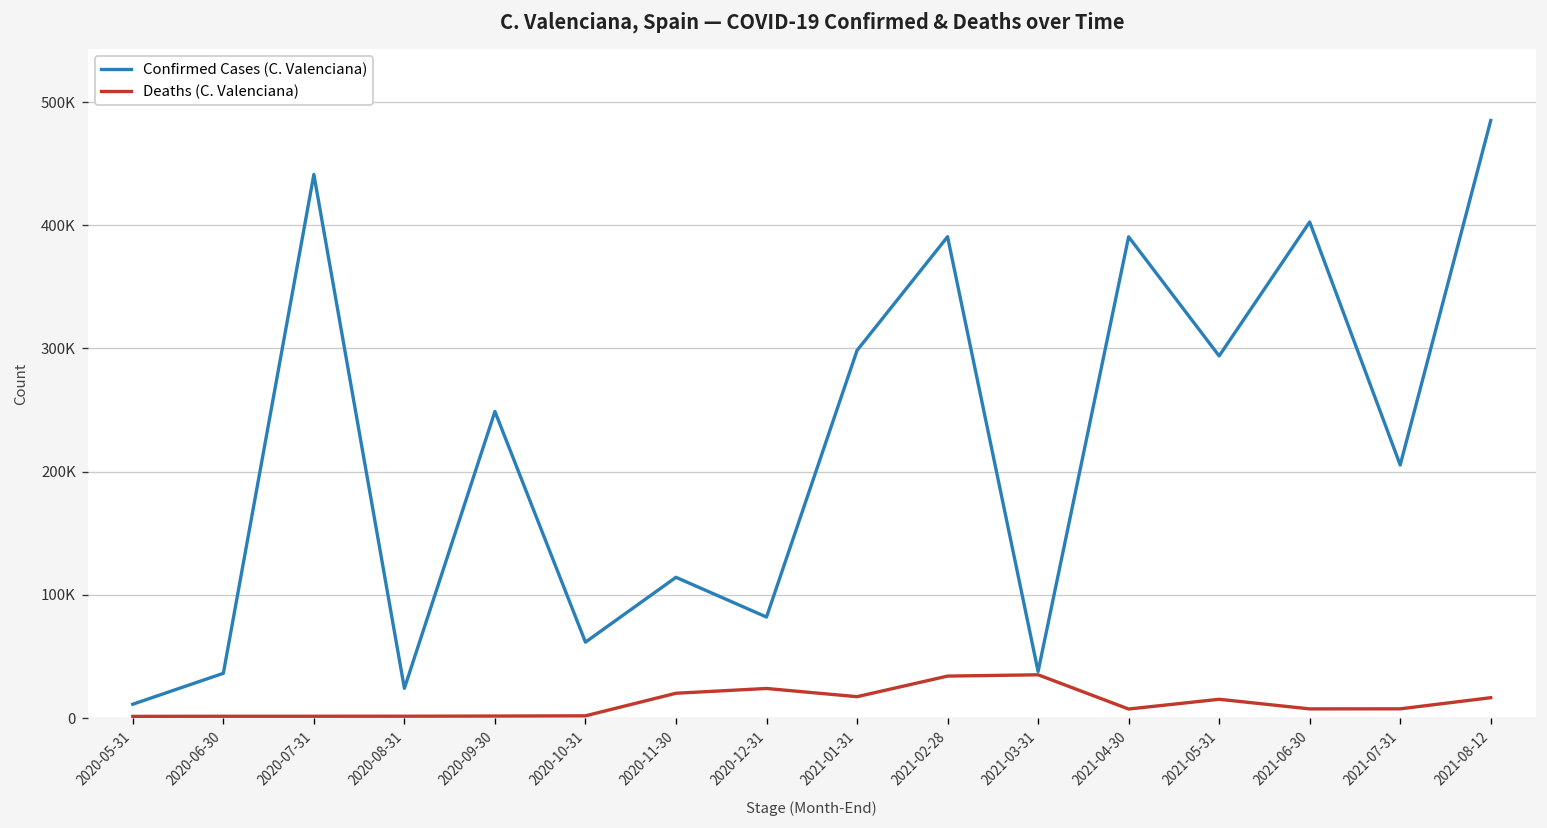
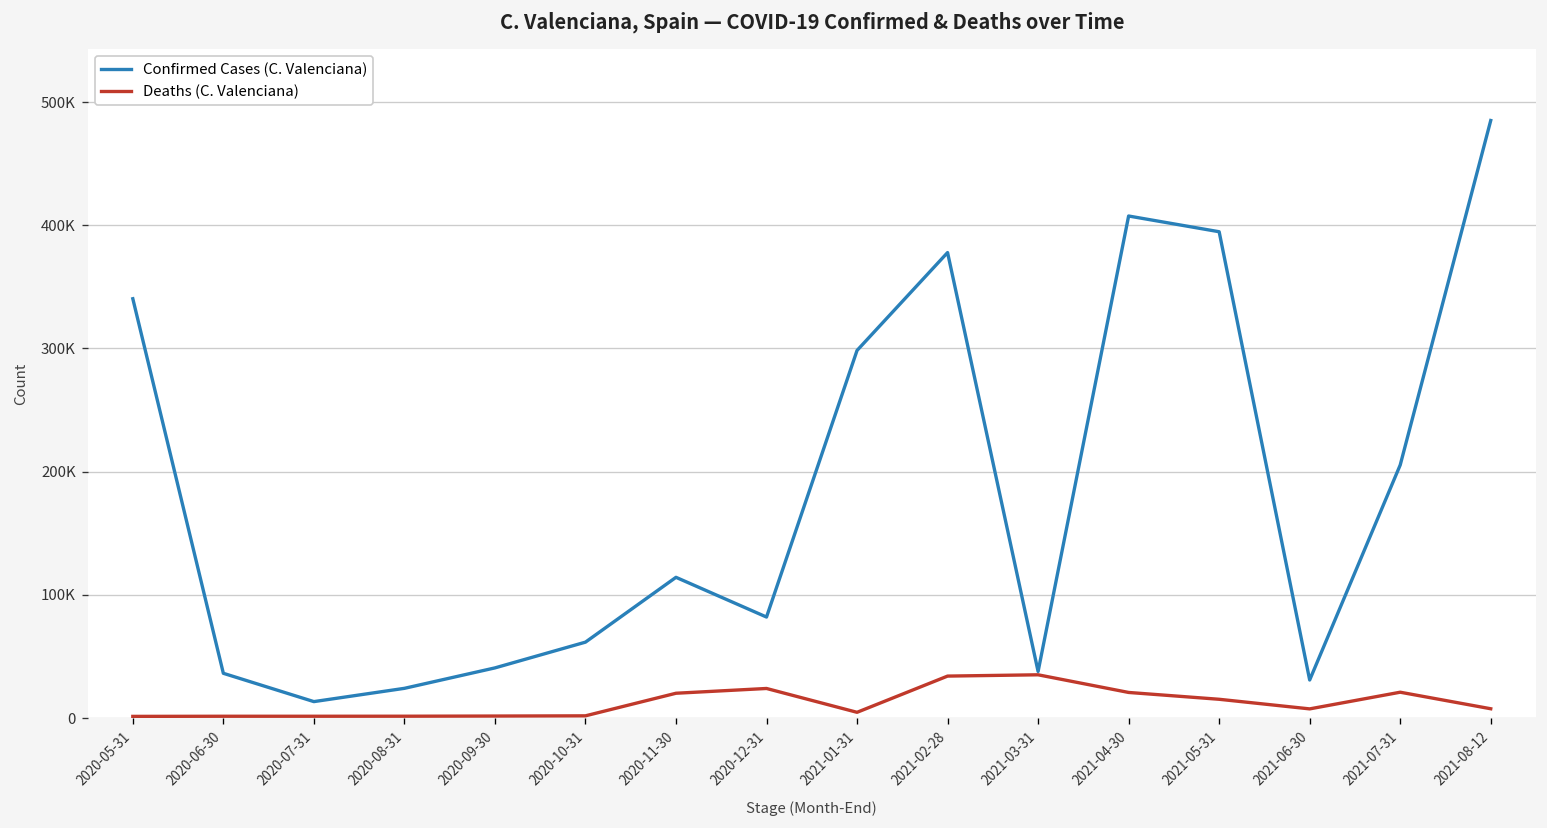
Confirmed Cases (C. Valenciana), 2020-05-31: 11000 -> 340000
Confirmed Cases (C. Valenciana), 2020-07-31: 441000 -> 13000
Confirmed Cases (C. Valenciana), 2020-09-30: 249000 -> 41000
Deaths (C. Valenciana), 2021-01-31: 17000 -> 5000
Confirmed Cases (C. Valenciana), 2021-02-28: 391000 -> 378000
Confirmed Cases (C. Valenciana), 2021-04-30: 391000 -> 408000
Deaths (C. Valenciana), 2021-04-30: 7000 -> 21000
Confirmed Cases (C. Valenciana), 2021-05-31: 294000 -> 395000
Confirmed Cases (C. Valenciana), 2021-06-30: 403000 -> 31000
Deaths (C. Valenciana), 2021-07-31: 7000 -> 21000
Deaths (C. Valenciana), 2021-08-12: 16000 -> 8000
